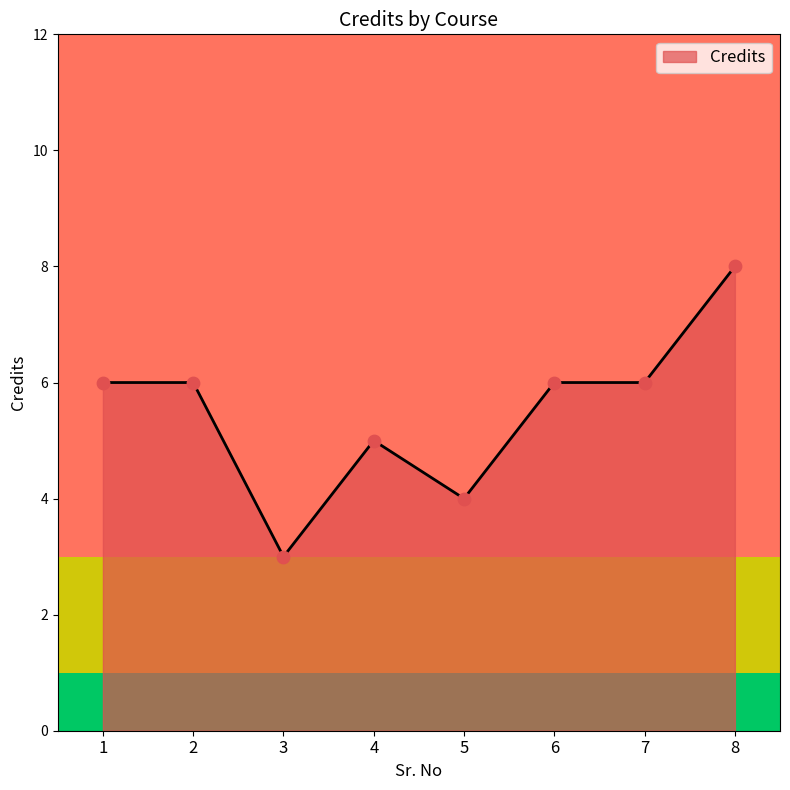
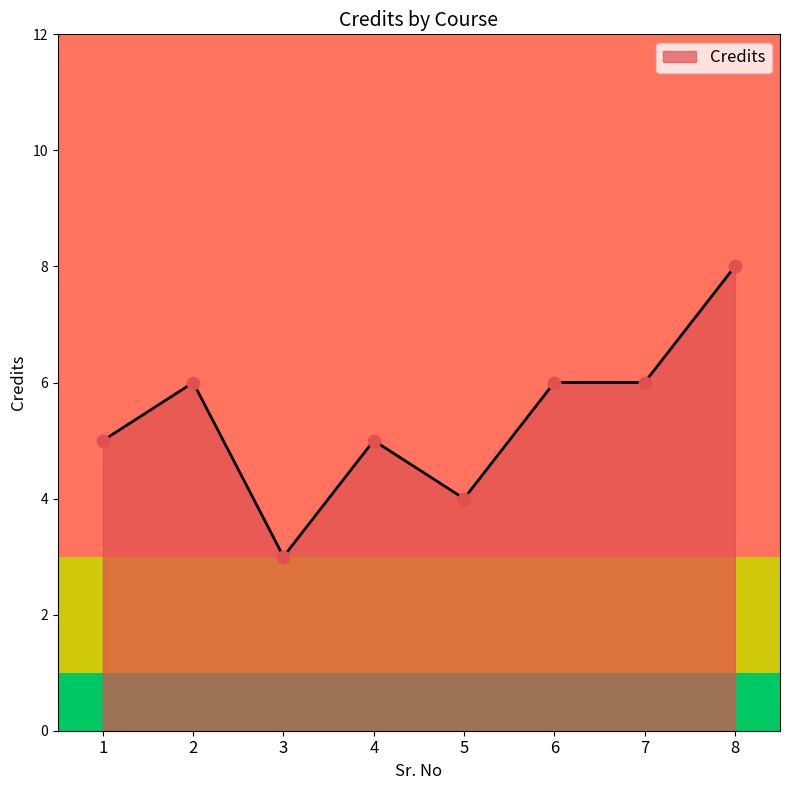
1: 6 -> 5
